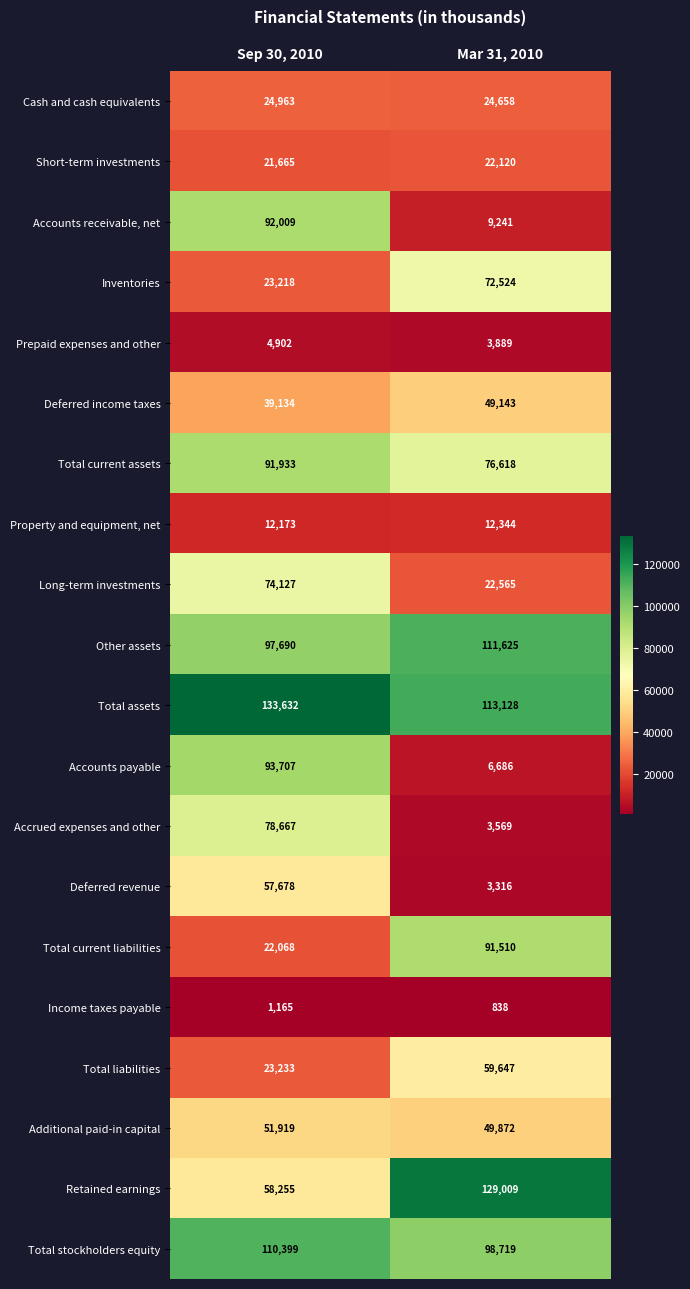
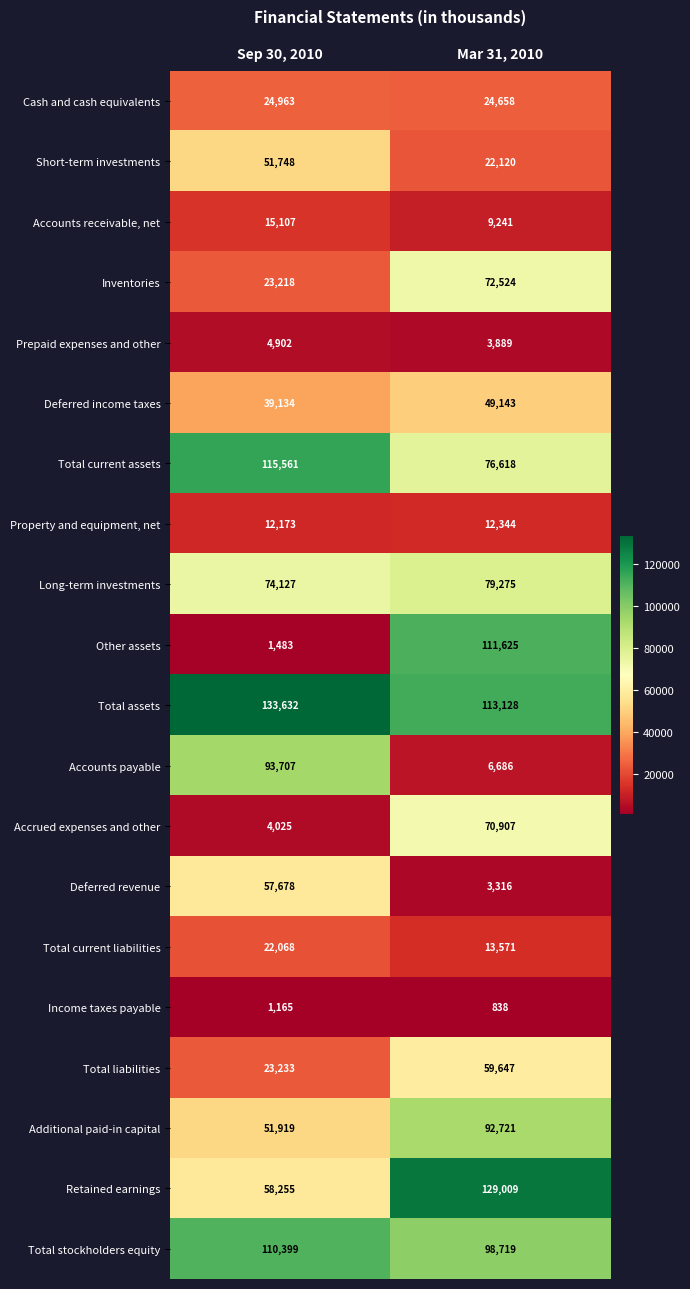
Short-term investments, Sep 30, 2010: 21,665 -> 51,748
Accounts receivable, net, Sep 30, 2010: 92,009 -> 15,107
Total current assets, Sep 30, 2010: 91,933 -> 115,561
Long-term investments, Mar 31, 2010: 22,565 -> 79,275
Other assets, Sep 30, 2010: 97,690 -> 1,483
Accrued expenses and other, Sep 30, 2010: 78,667 -> 4,025
Accrued expenses and other, Mar 31, 2010: 3,569 -> 70,907
Total current liabilities, Mar 31, 2010: 91,510 -> 13,571
Additional paid-in capital, Mar 31, 2010: 49,872 -> 92,721
